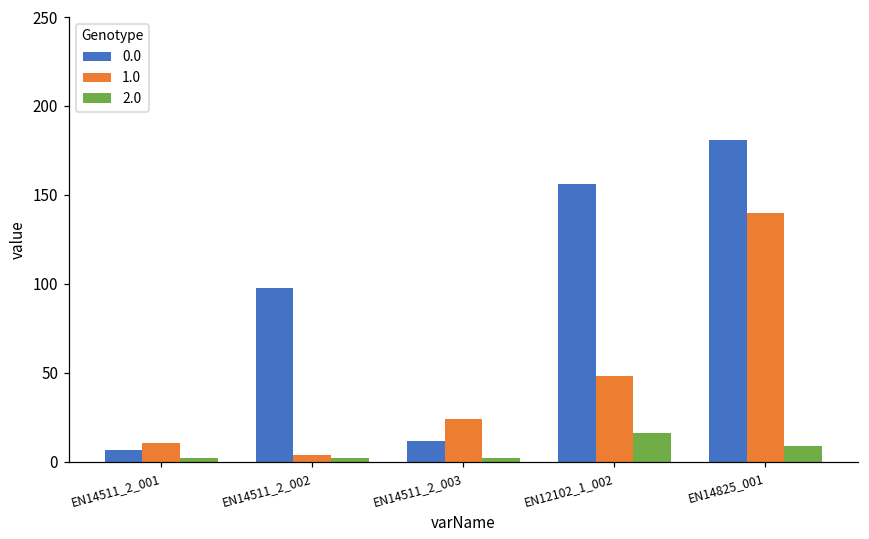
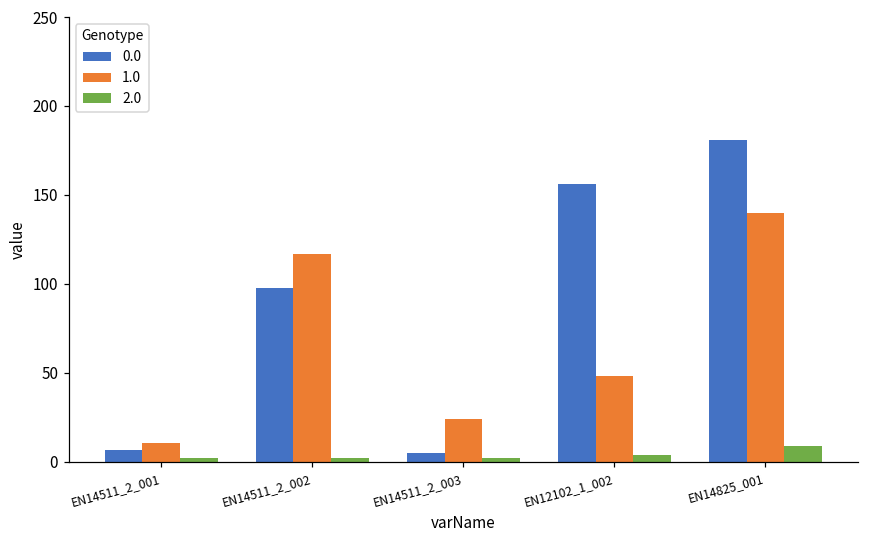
1.0, EN14511_2_002: 4 -> 117
0.0, EN14511_2_003: 12 -> 5
2.0, EN12102_1_002: 16 -> 4
